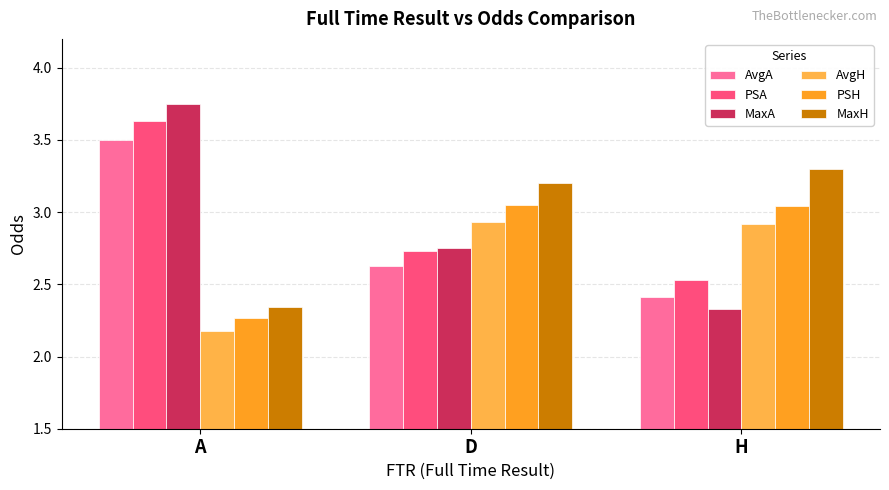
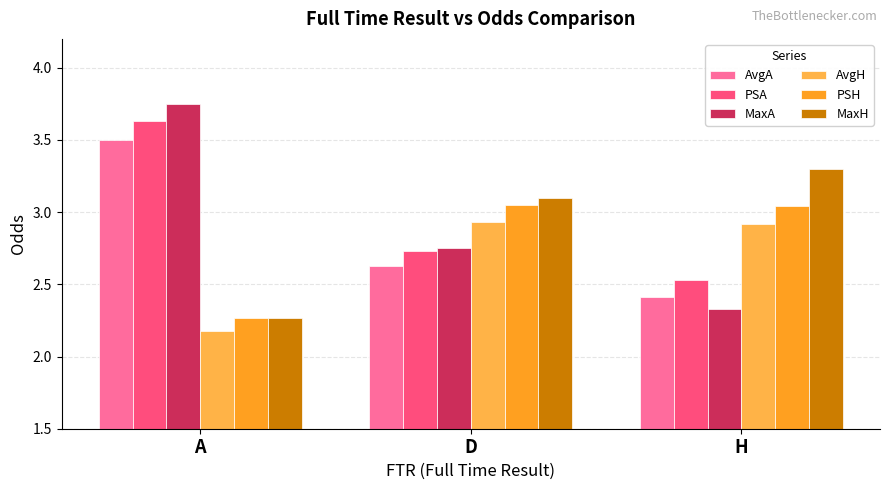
MaxH, A: 2.34 -> 2.27
MaxH, D: 3.2 -> 3.1
